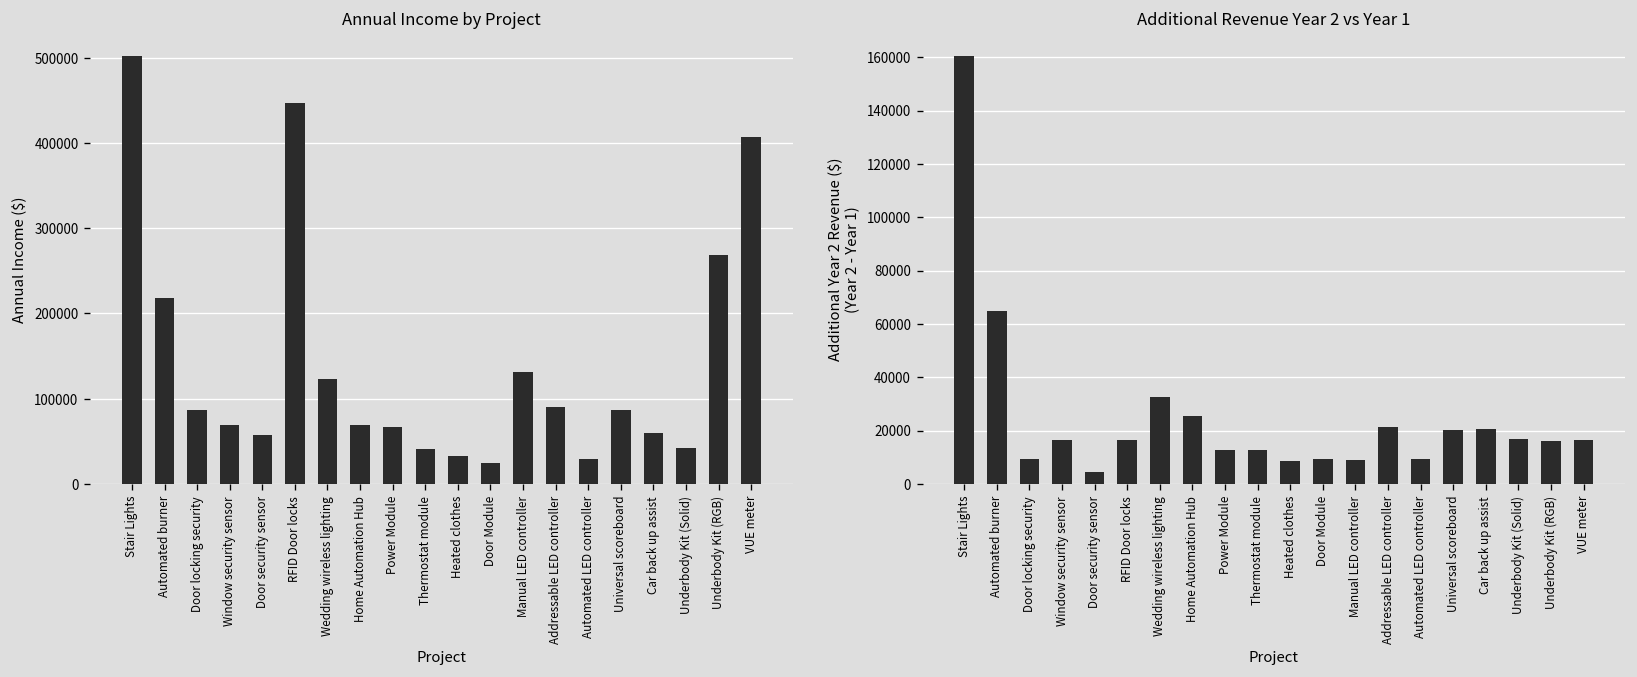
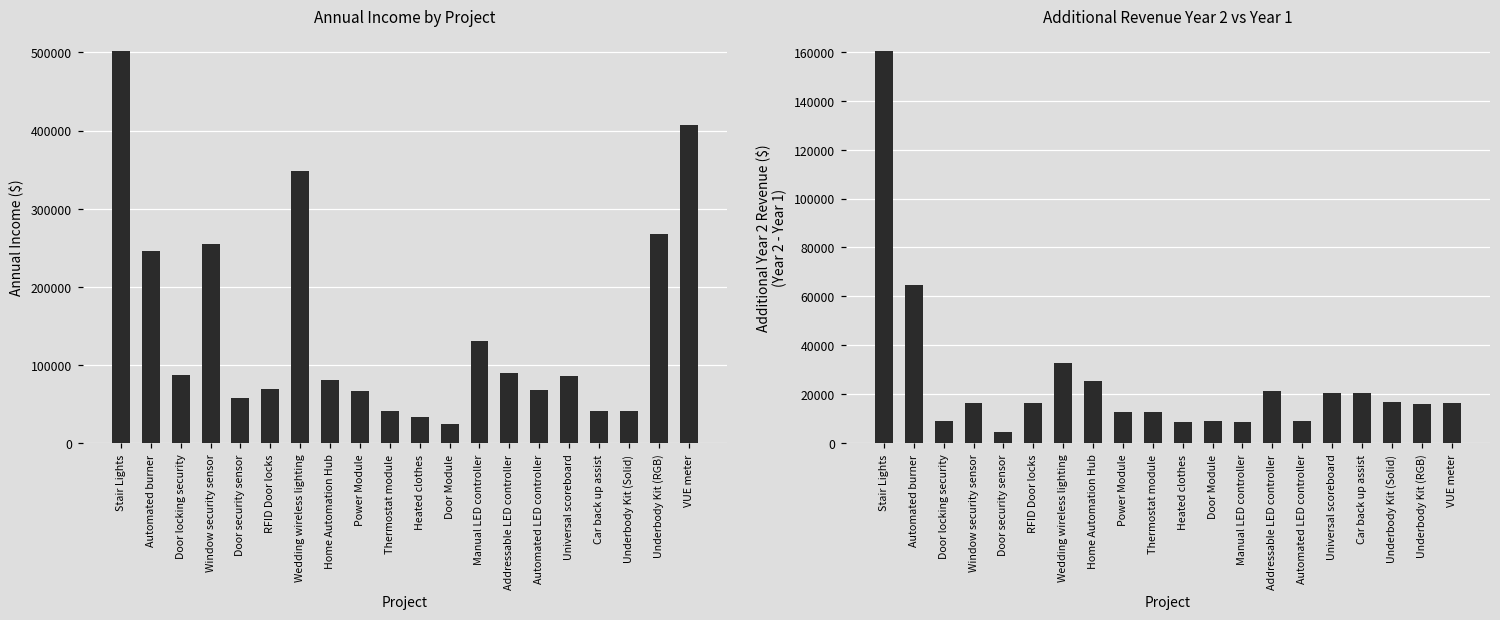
Annual Income by Project, Automated burner: 220000 -> 250000
Annual Income by Project, Window security sensor: 70000 -> 250000
Annual Income by Project, RFID Door locks: 450000 -> 70000
Annual Income by Project, Wedding wireless lighting: 120000 -> 350000
Annual Income by Project, Home Automation Hub: 70000 -> 80000
Annual Income by Project, Automated LED controller: 30000 -> 70000
Annual Income by Project, Car back up assist: 60000 -> 40000
